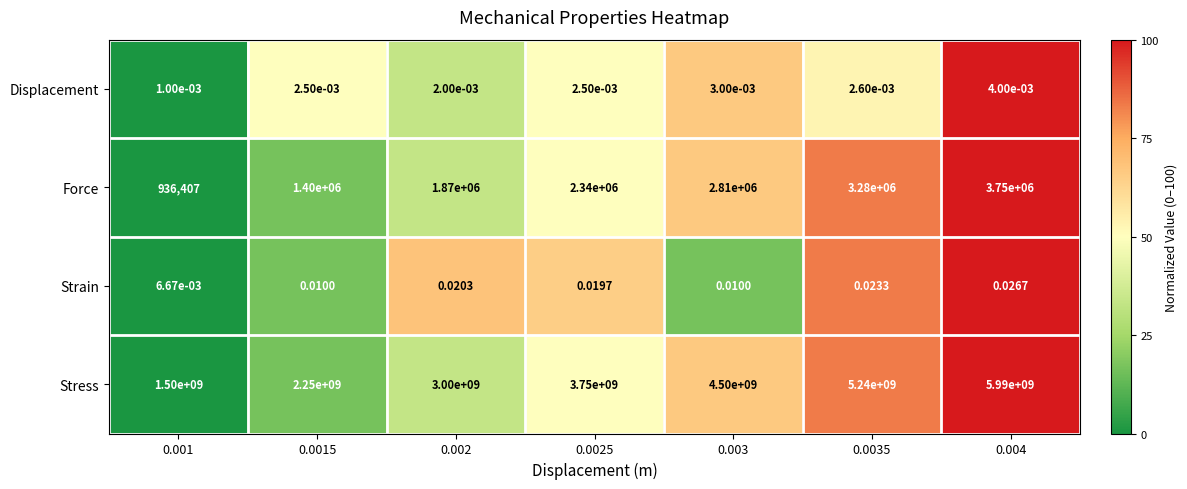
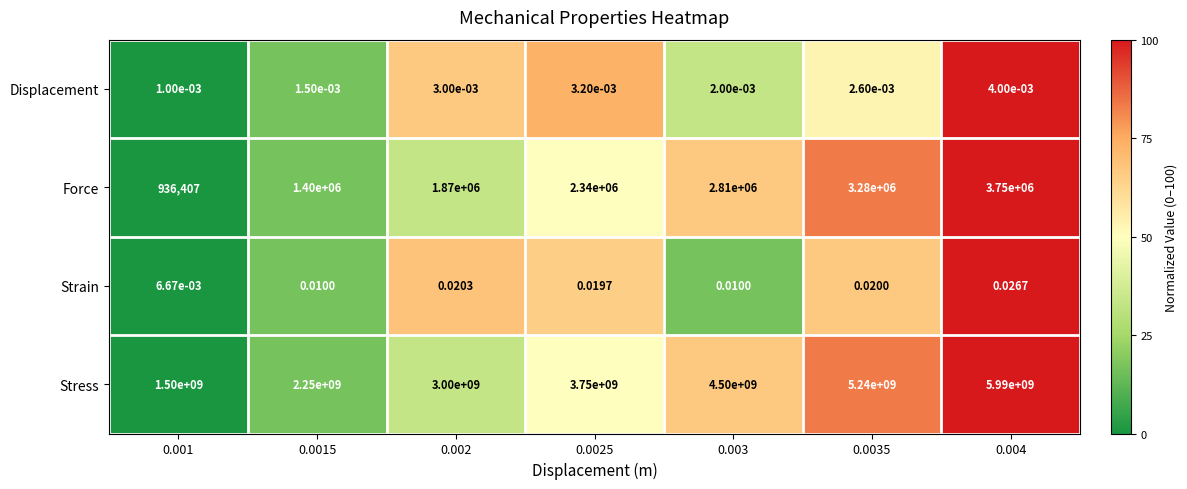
Displacement, 0.0015: 2.50e-03 -> 1.50e-03
Displacement, 0.002: 2.00e-03 -> 3.00e-03
Displacement, 0.0025: 2.50e-03 -> 3.20e-03
Displacement, 0.003: 3.00e-03 -> 2.00e-03
Strain, 0.0035: 0.0233 -> 0.0200
